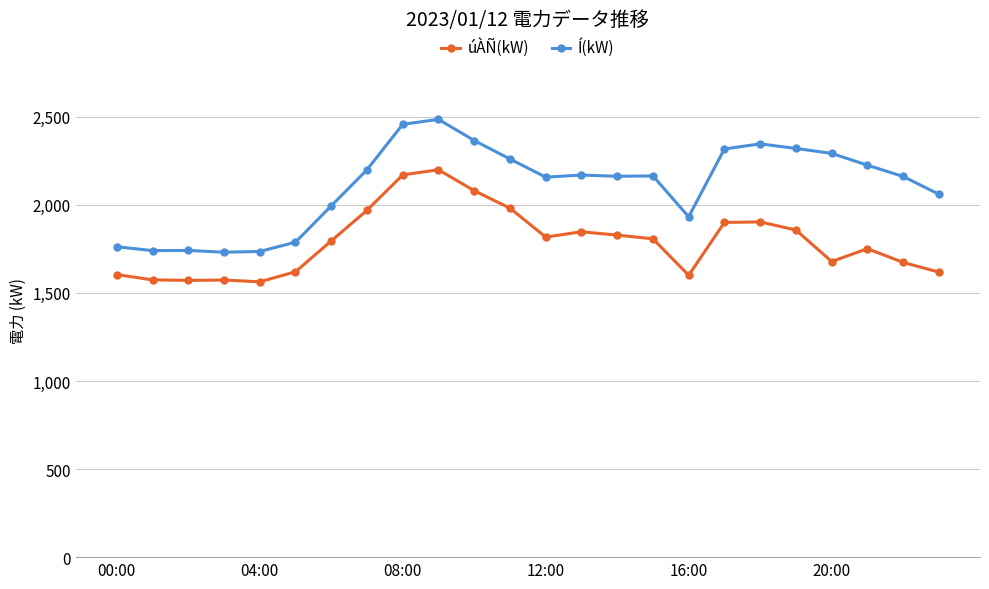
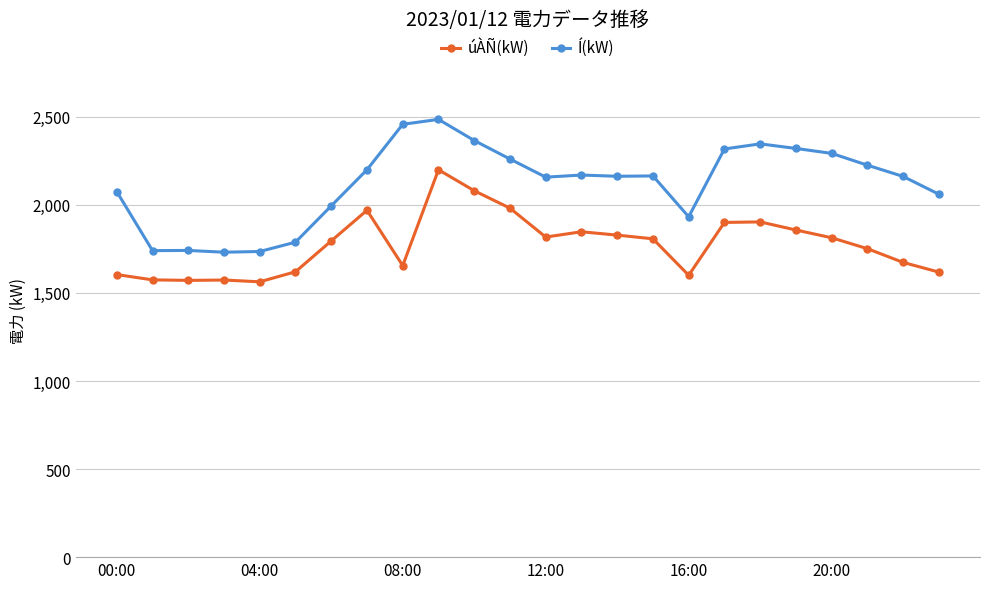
Í(kW), 00:00: 1,760 -> 2,080
úÀÑ(kW), 08:00: 2,170 -> 1,660
úÀÑ(kW), 20:00: 1,680 -> 1,810
